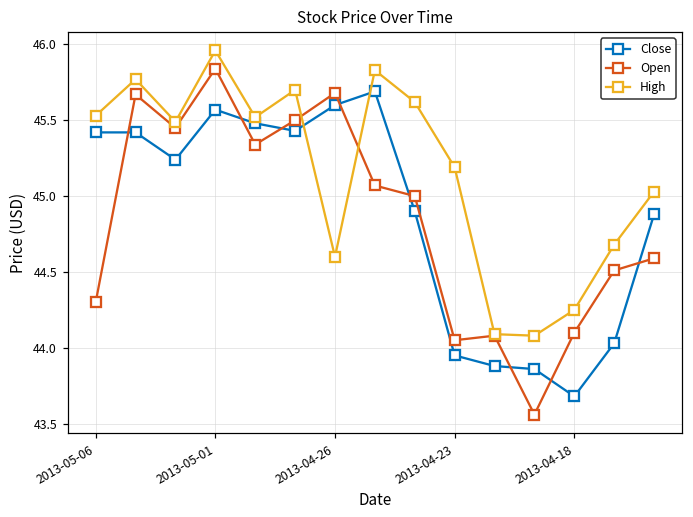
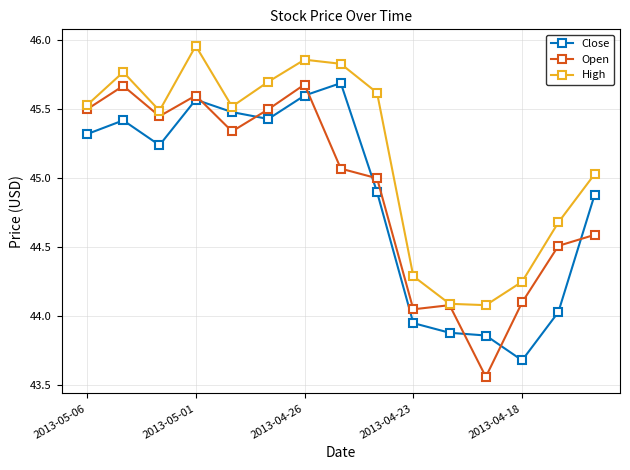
Close, 2013-05-06: 45.42 -> 45.32
Open, 2013-05-06: 44.3 -> 45.5
Open, 2013-05-01: 45.84 -> 45.60
High, 2013-04-26: 44.60 -> 45.86
High, 2013-04-23: 45.19 -> 44.29
